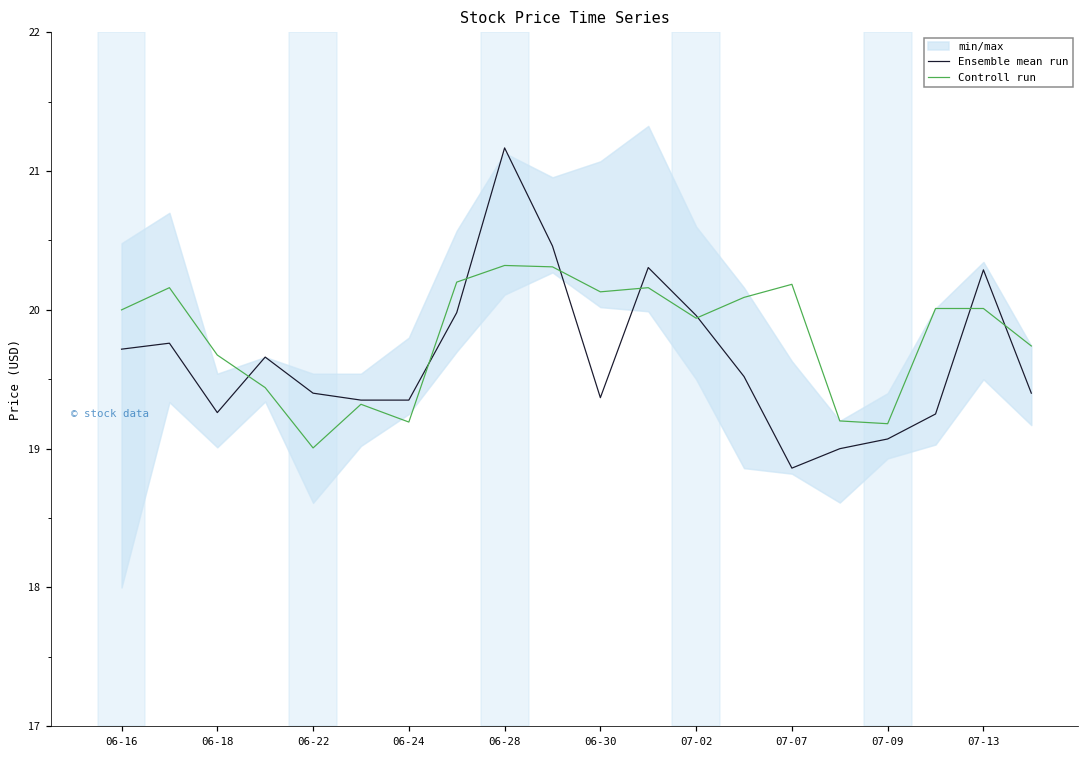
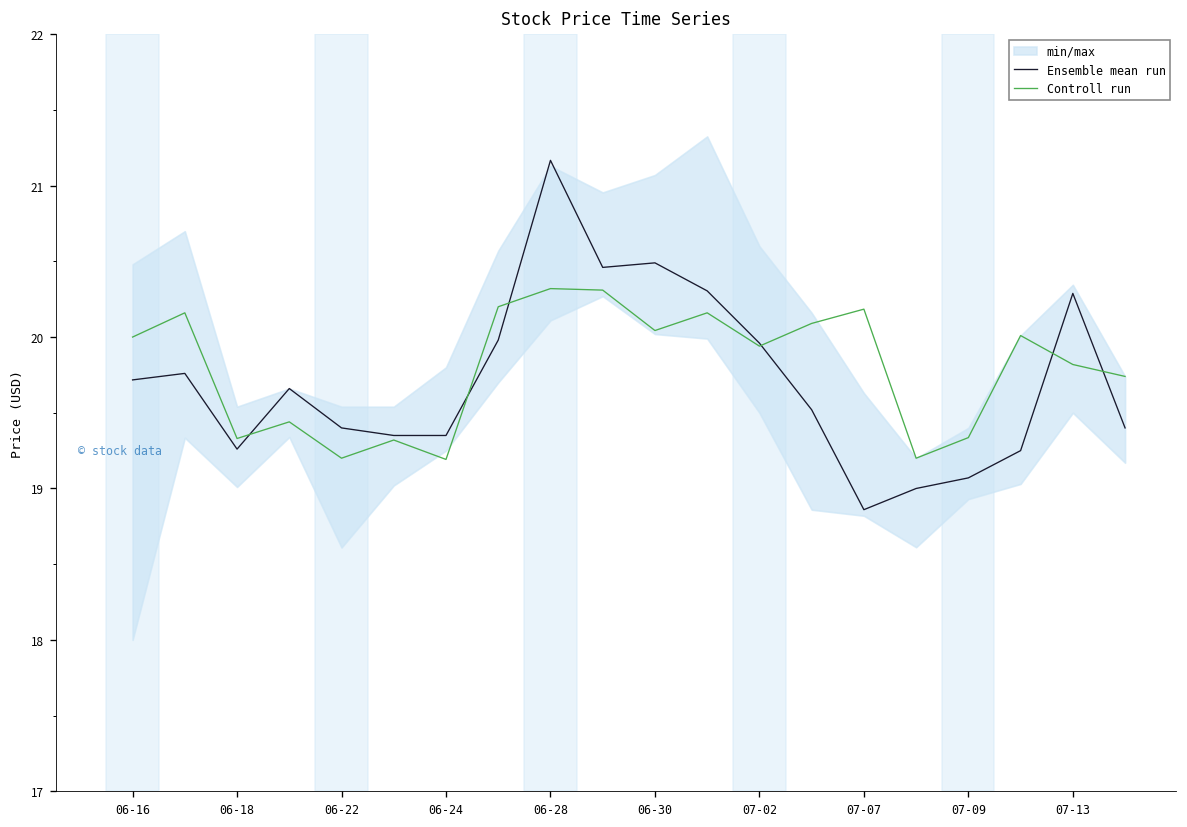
Controll run, 06-18: 19.67 -> 19.33
Controll run, 06-22: 19.01 -> 19.20
Ensemble mean run, 06-30: 19.37 -> 20.49
Controll run, 06-30: 20.13 -> 20.04
Controll run, 07-09: 19.18 -> 19.34
Controll run, 07-13: 20.01 -> 19.82
